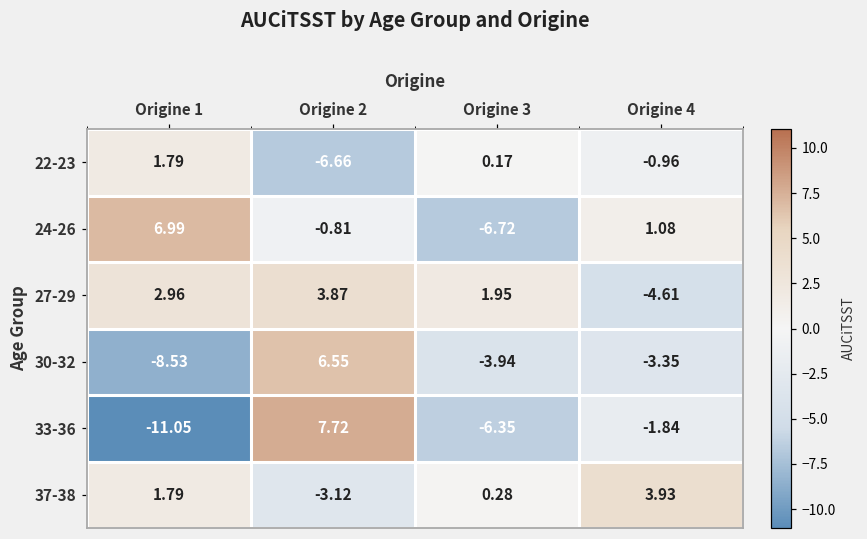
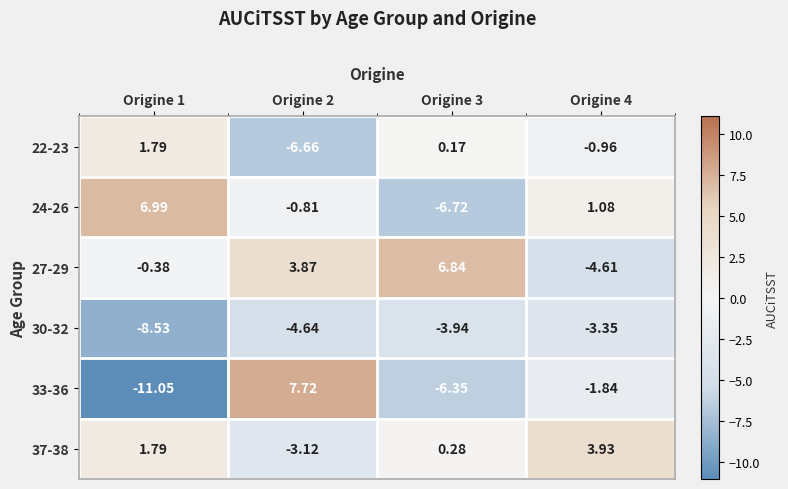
27-29, Origine 1: 2.96 -> -0.38
27-29, Origine 3: 1.95 -> 6.84
30-32, Origine 2: 6.55 -> -4.64
